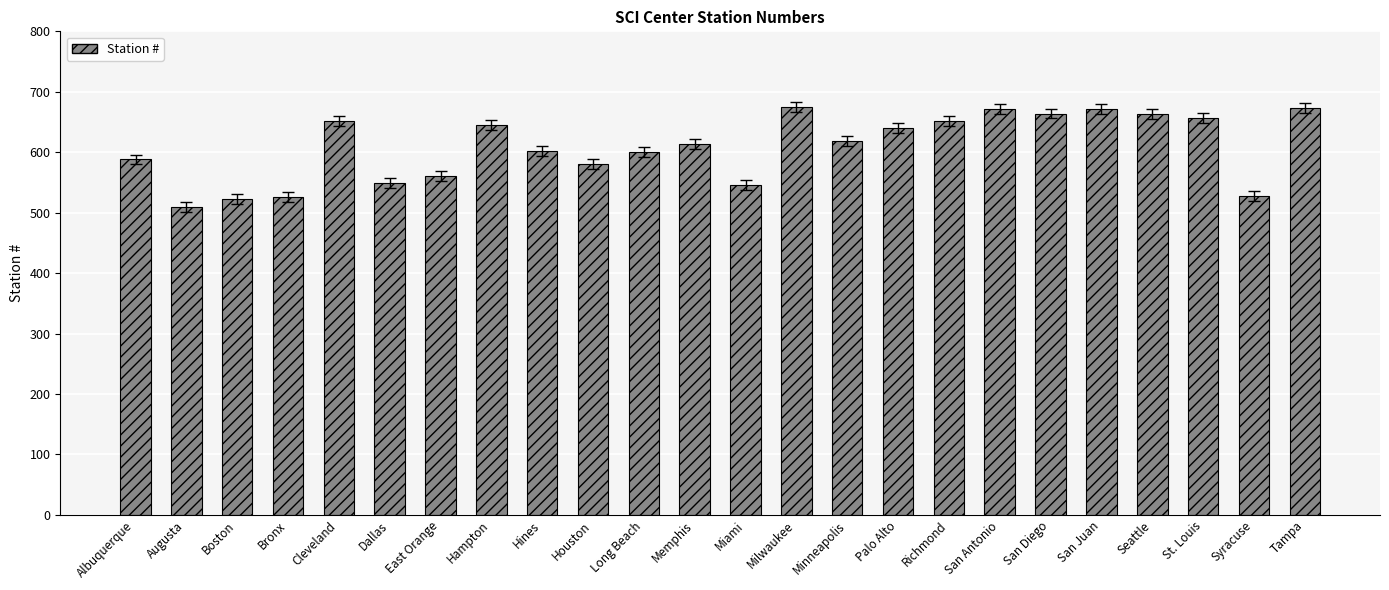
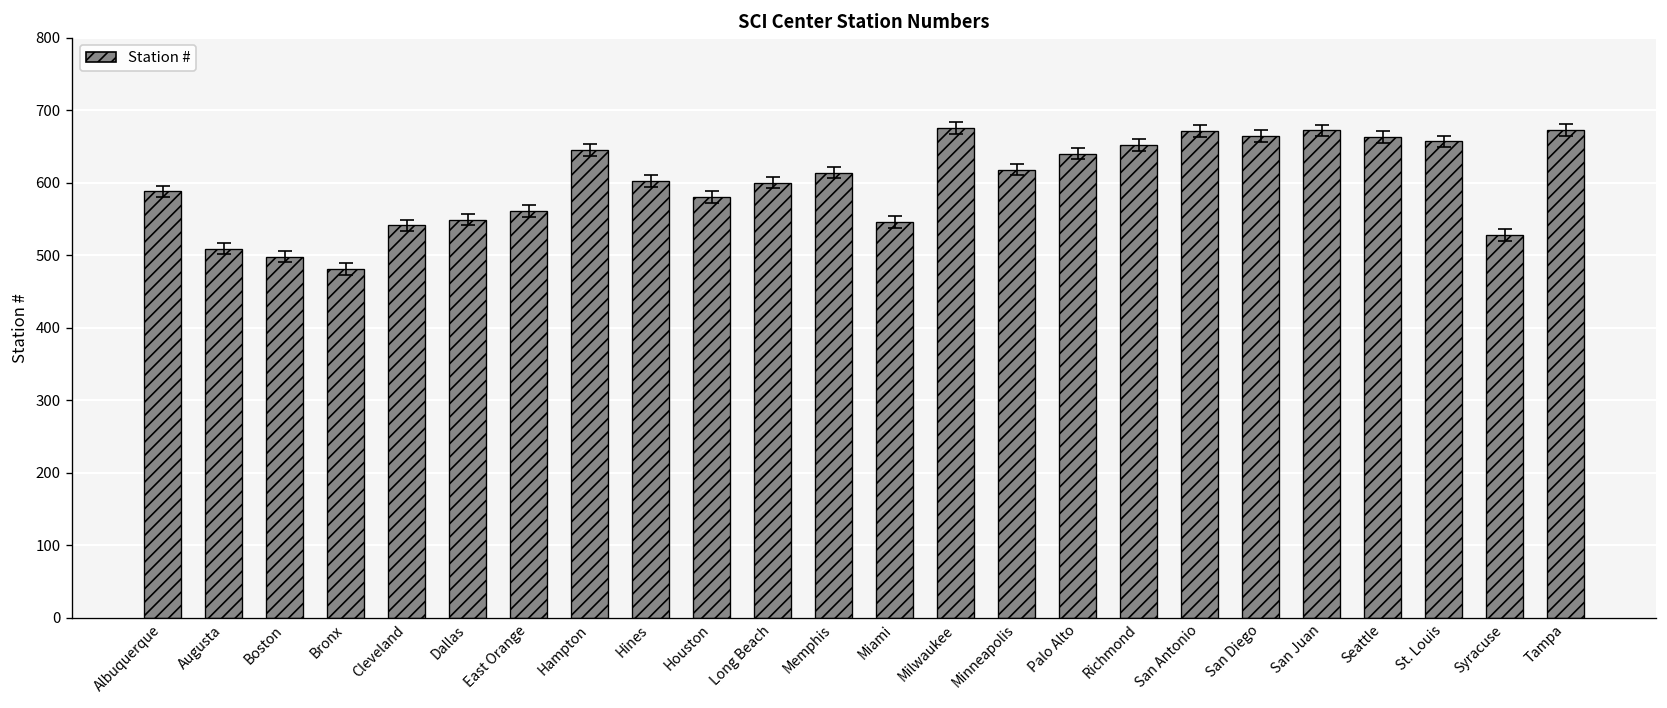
Station #, Boston: 520 -> 500
Station #, Bronx: 530 -> 480
Station #, Cleveland: 650 -> 540
